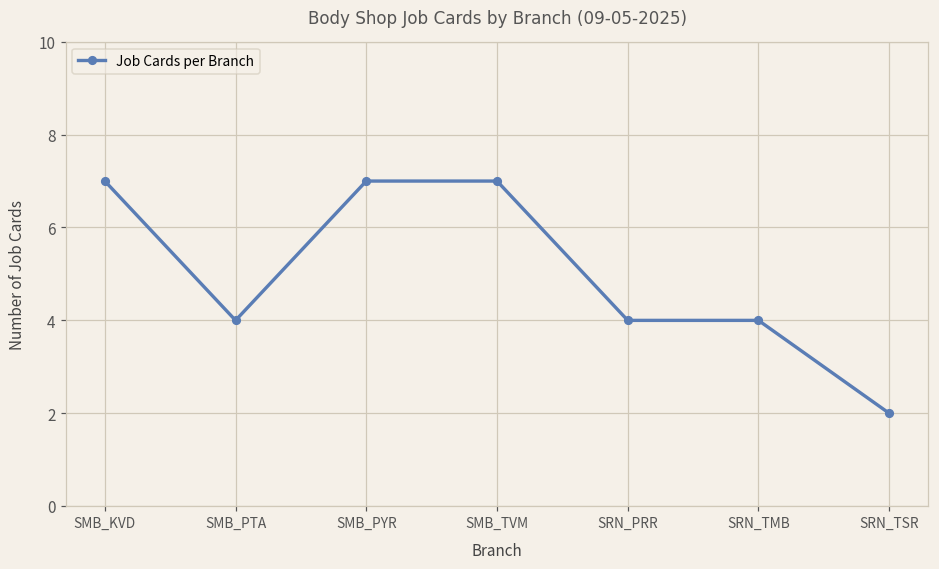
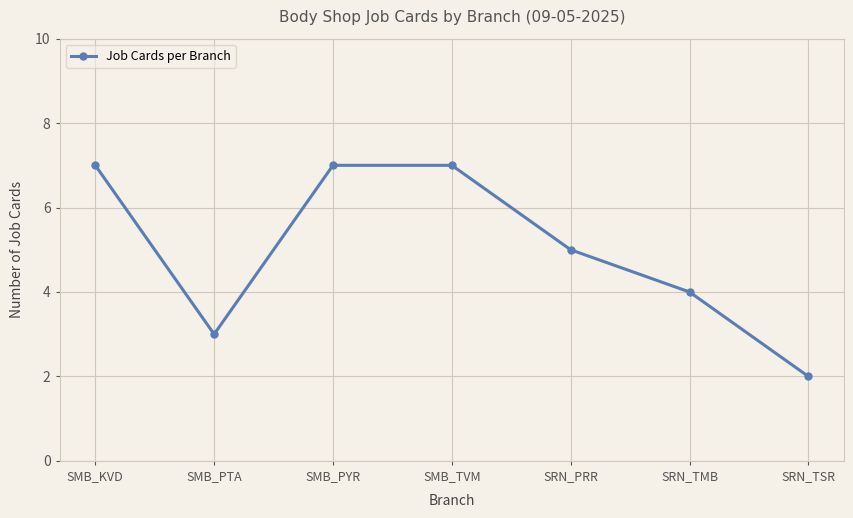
SMB_PTA: 4 -> 3
SRN_PRR: 4 -> 5
